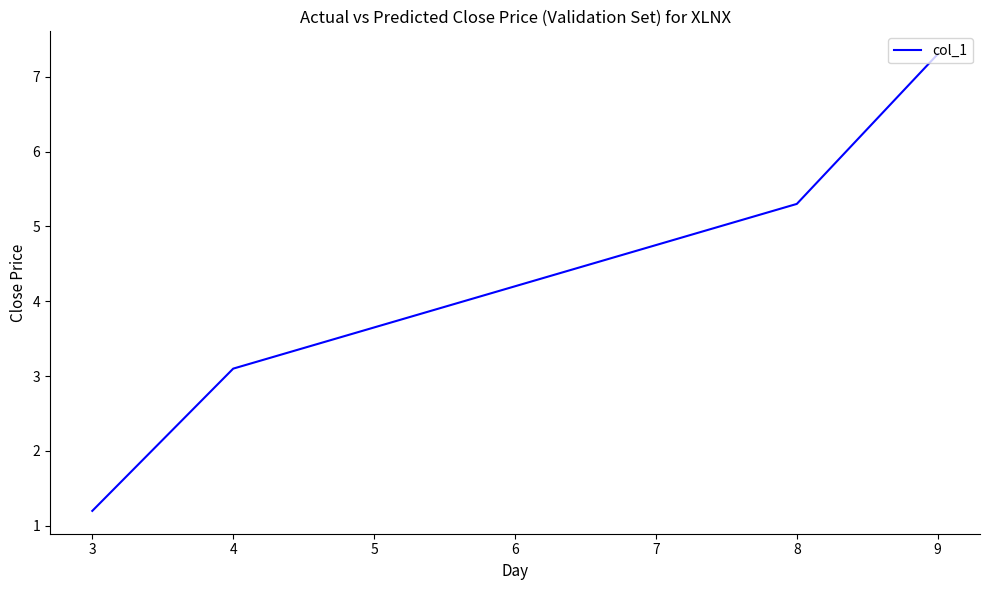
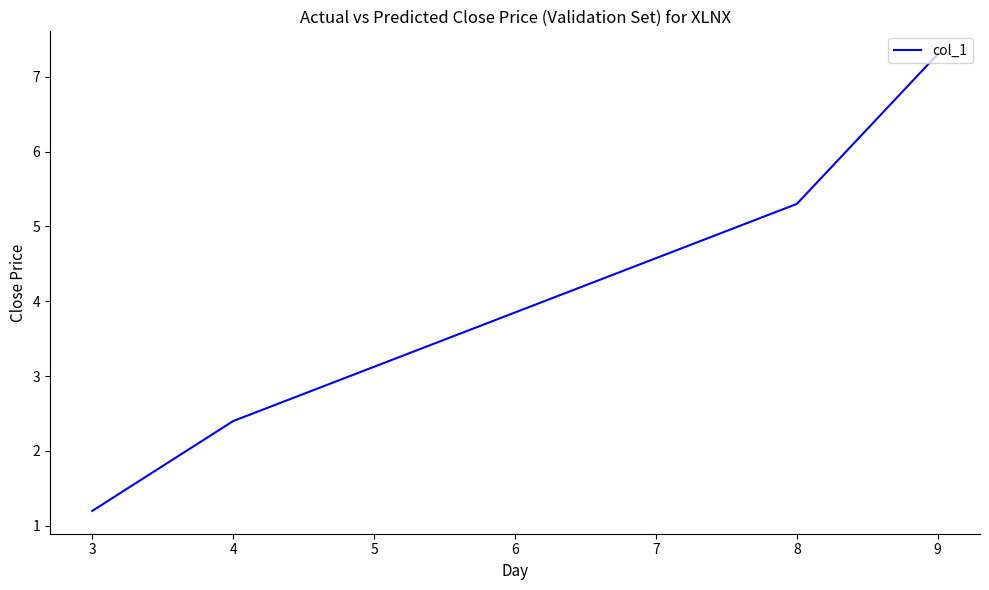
4: 3.1 -> 2.4
